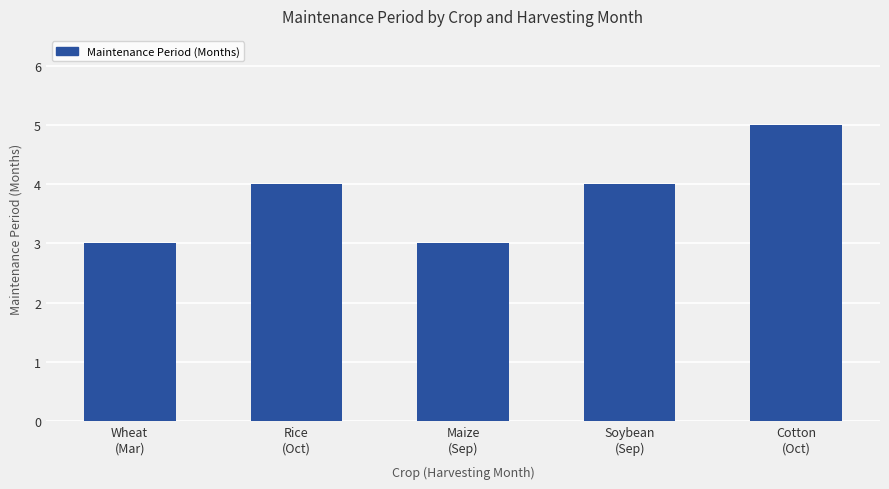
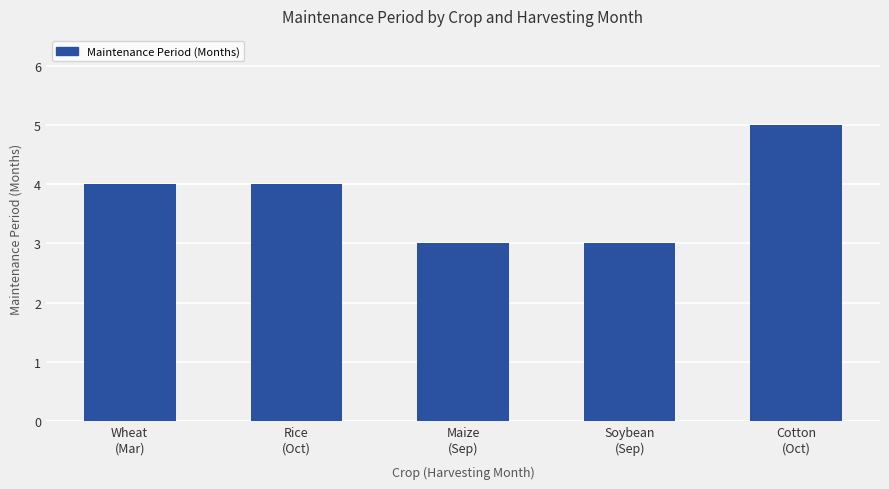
Wheat (Mar): 3 -> 4
Soybean (Sep): 4 -> 3
